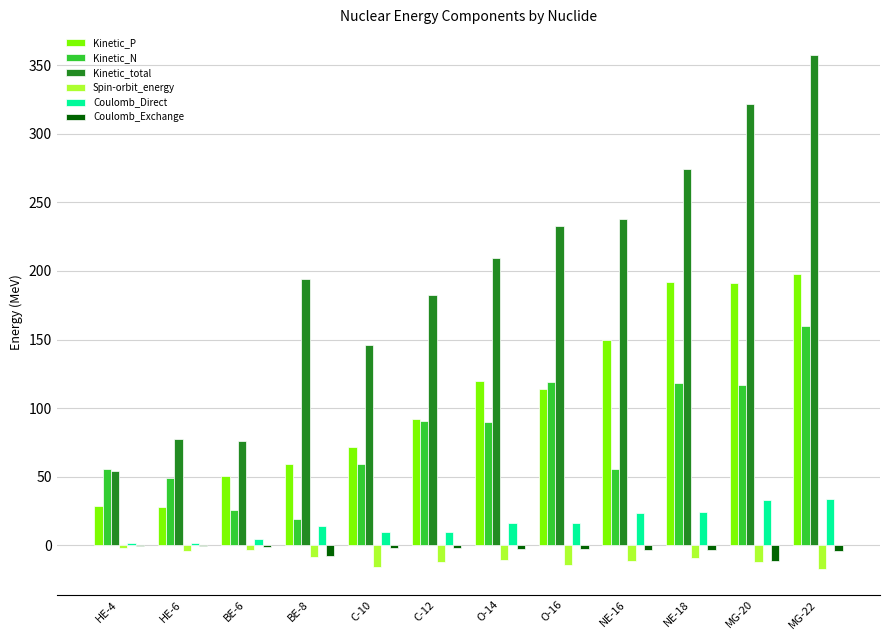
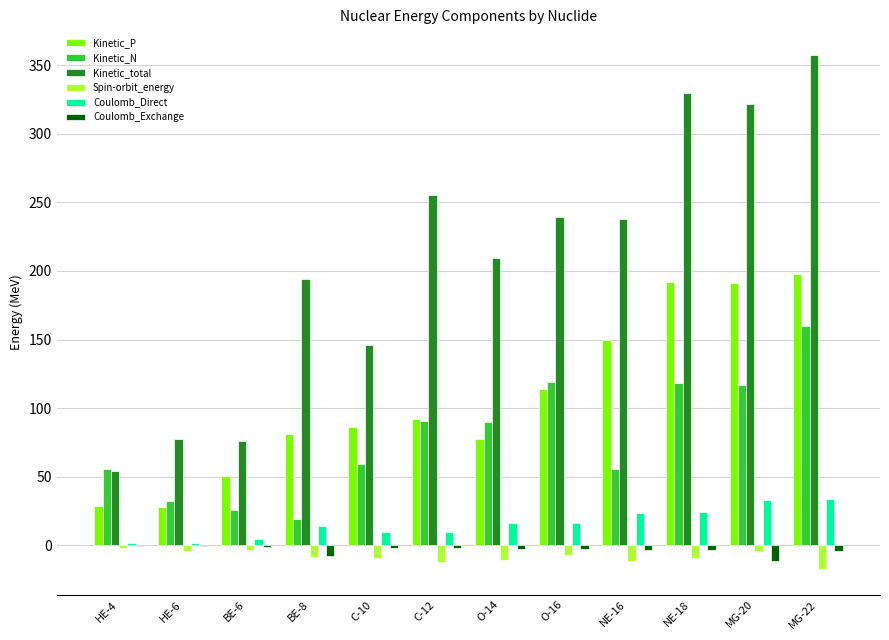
Kinetic_N, HE-6: 49 -> 32
Kinetic_P, BE-8: 60 -> 82
Kinetic_P, C-10: 72 -> 87
Spin-orbit_energy, C-10: -16 -> -9
Kinetic_total, C-12: 182 -> 256
Kinetic_P, O-14: 120 -> 78
Kinetic_total, O-16: 233 -> 239
Spin-orbit_energy, O-16: -14 -> -7
Kinetic_total, NE-18: 275 -> 330
Spin-orbit_energy, MG-20: -12 -> -4
